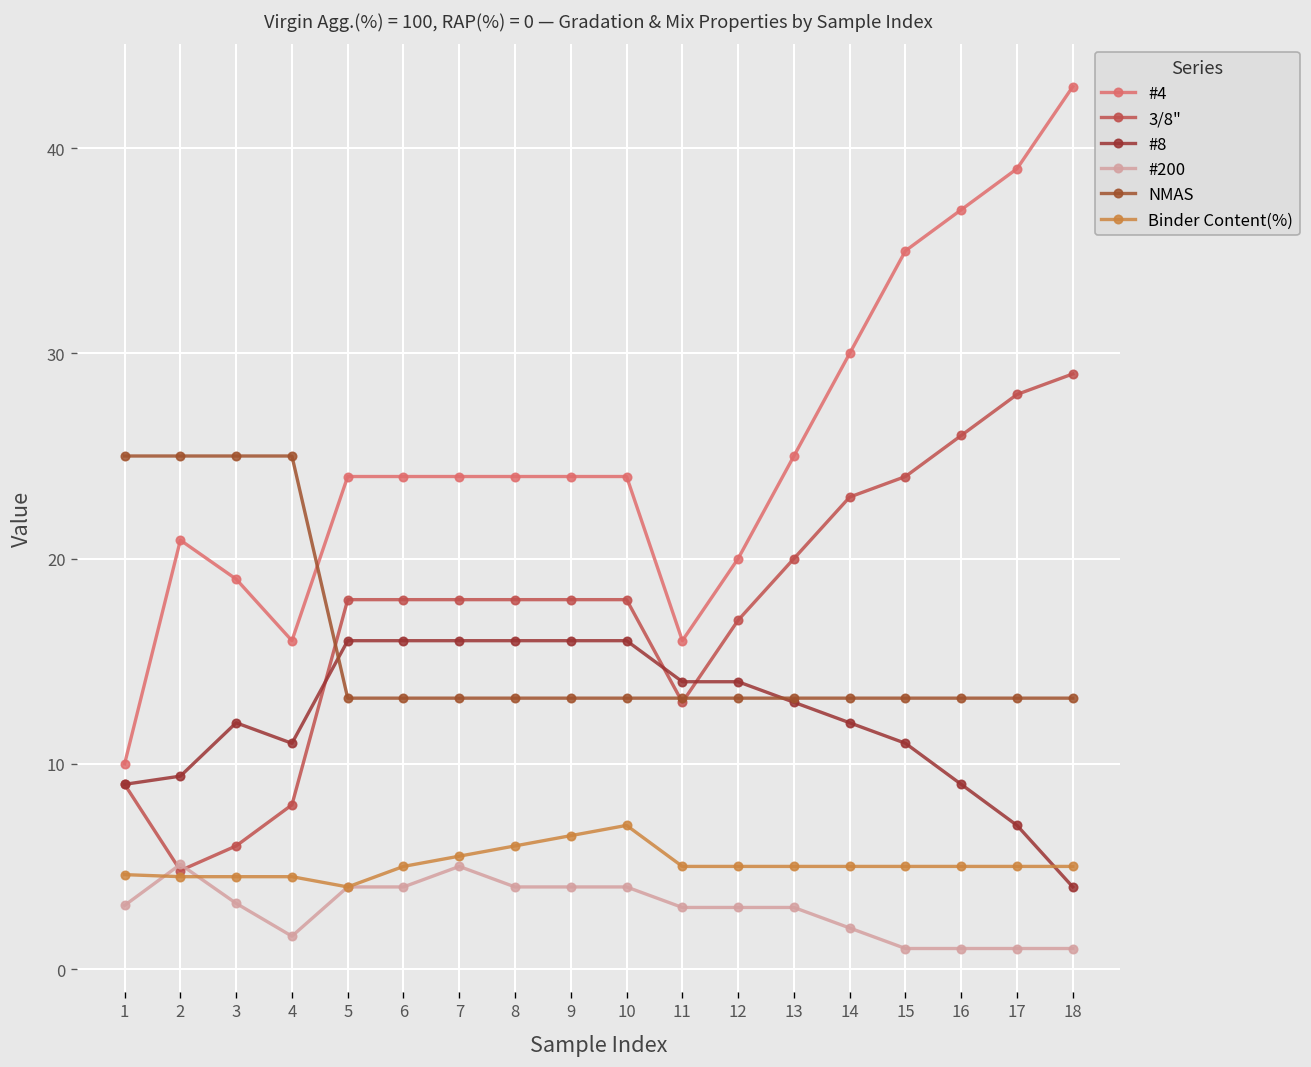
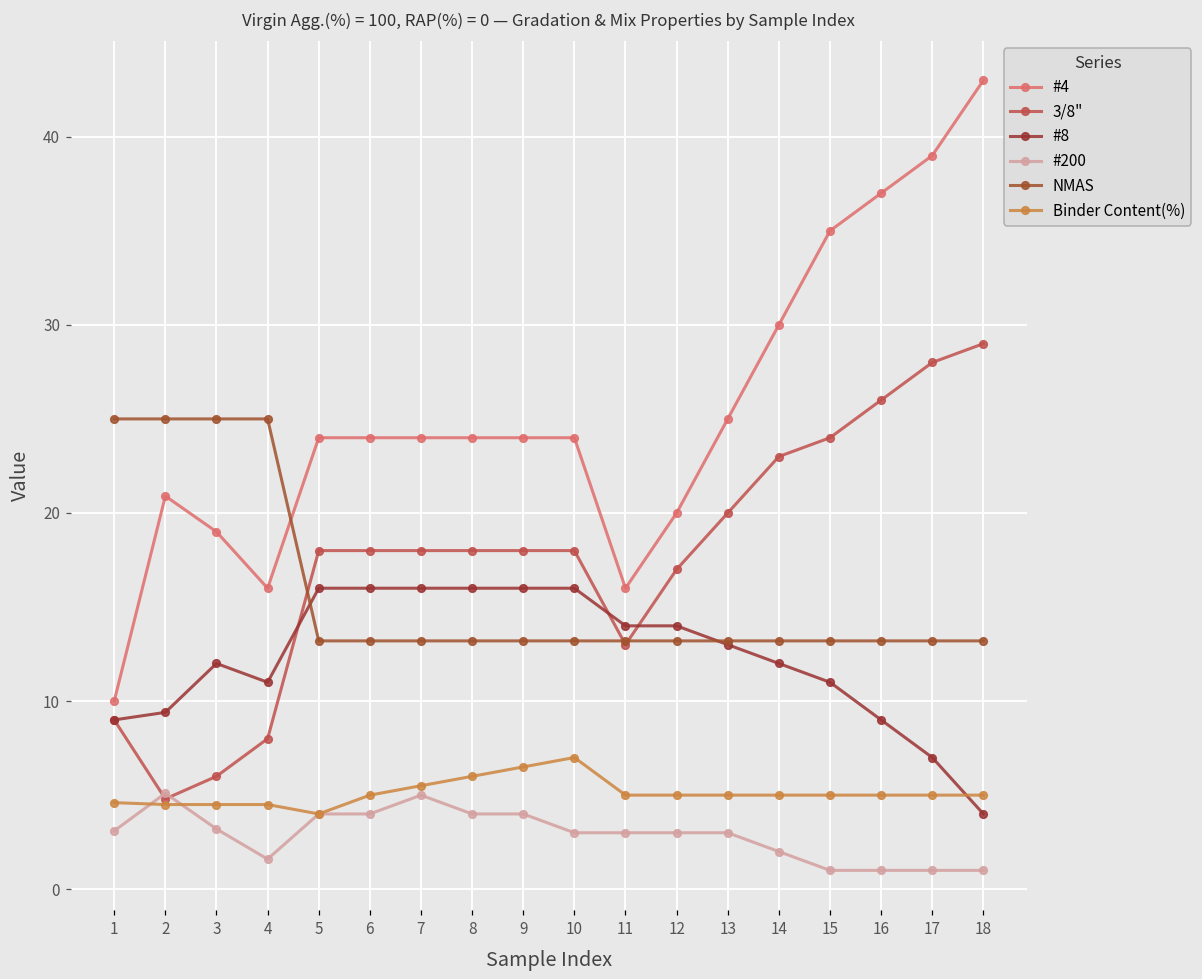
#200, 10: 4 -> 3
